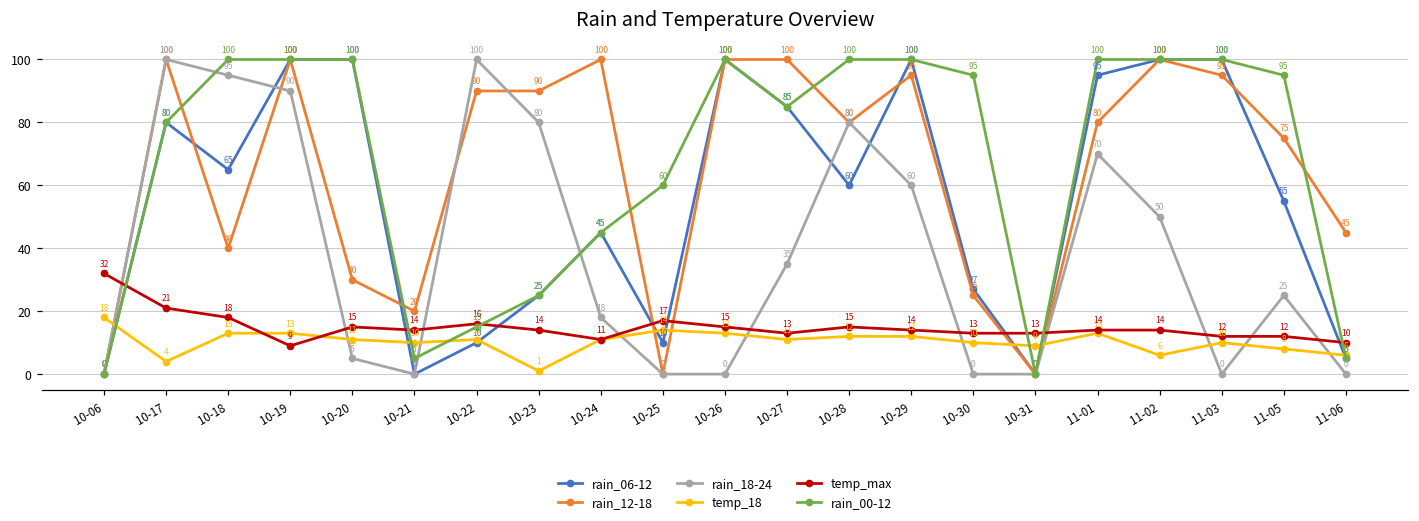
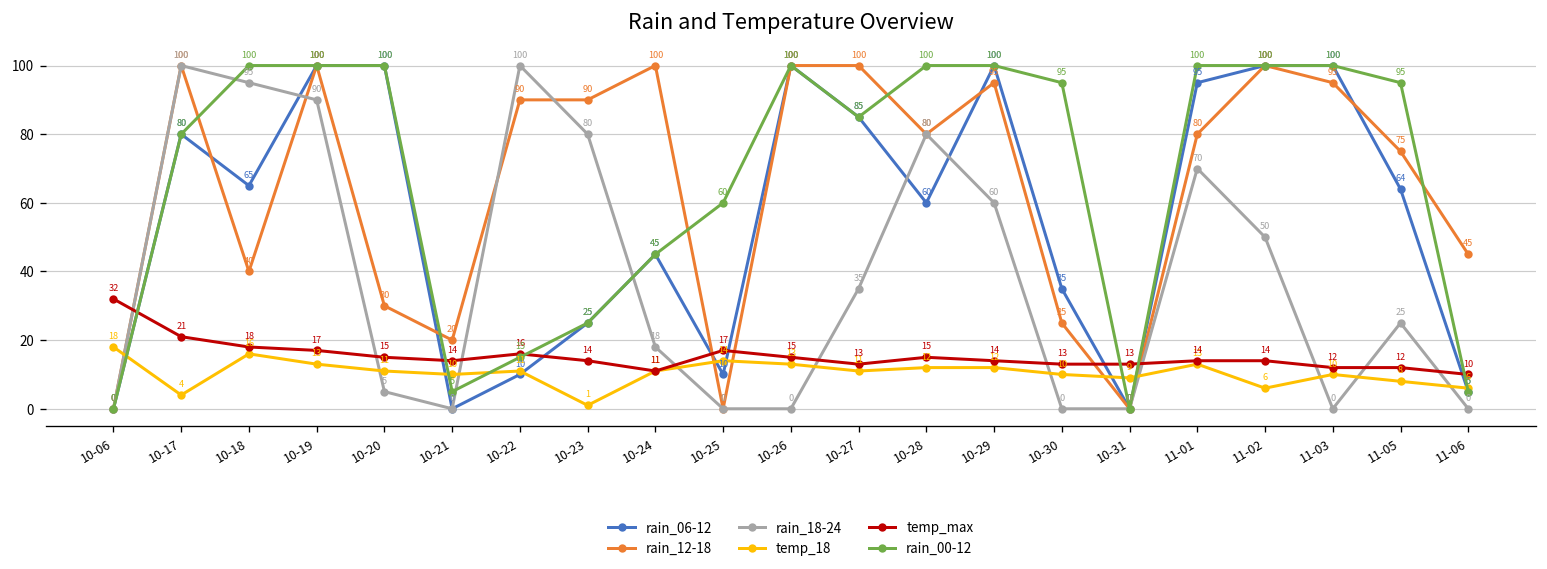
temp_18, 10-18: 13 -> 16
temp_max, 10-19: 9 -> 17
rain_06-12, 10-30: 27 -> 35
rain_06-12, 11-05: 55 -> 64
